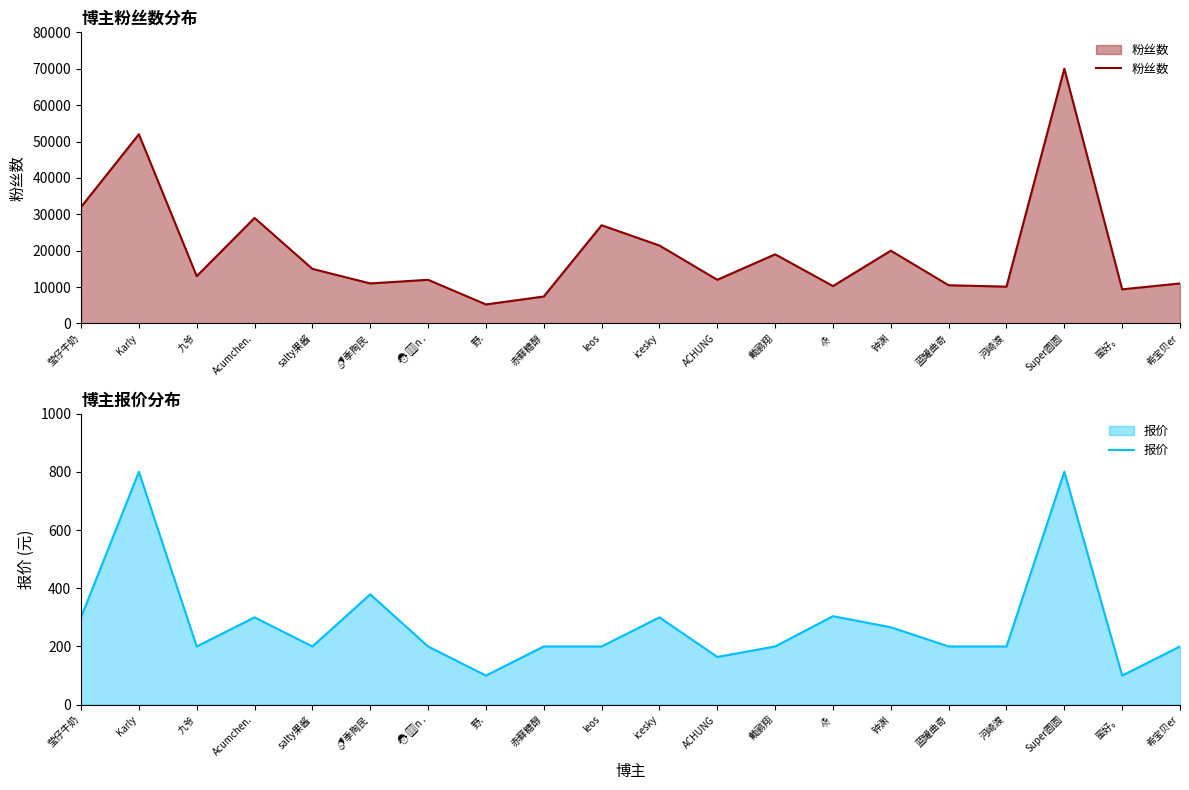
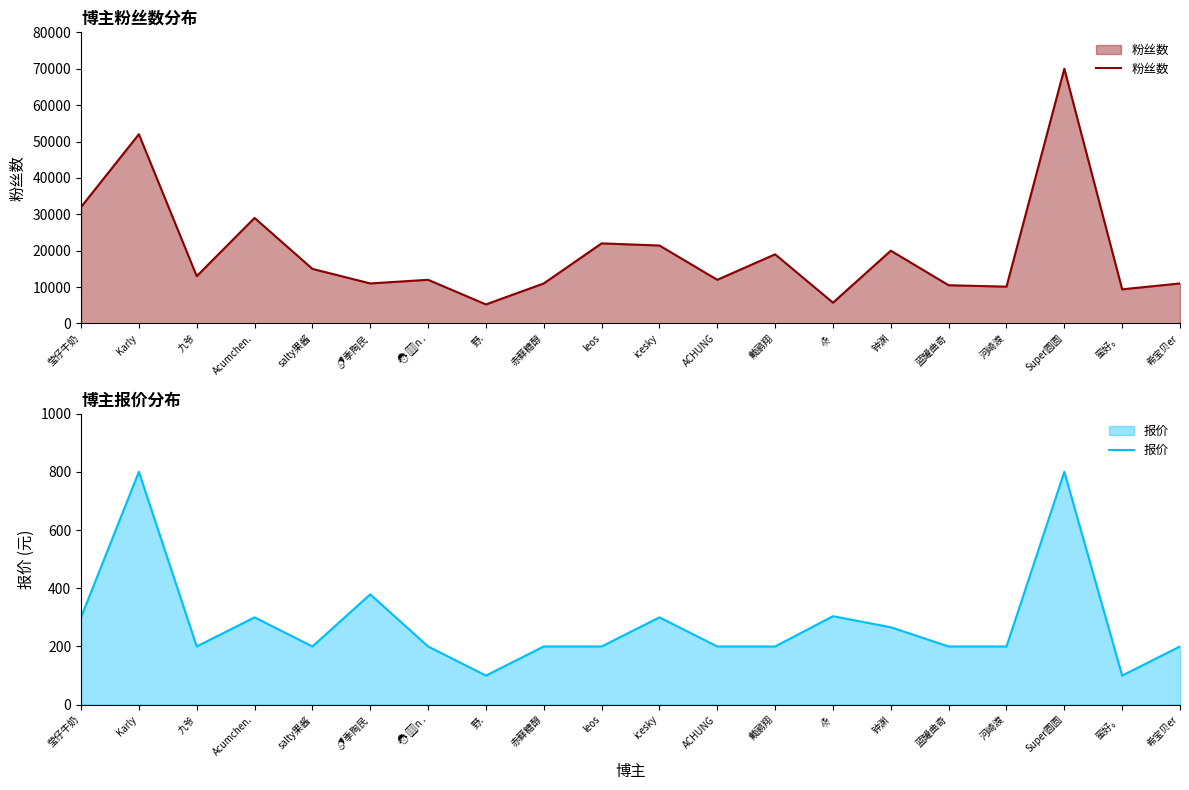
博主粉丝数分布, 赤藓糖醇: 7000 -> 11000
博主粉丝数分布, leos: 27000 -> 22000
博主粉丝数分布, 🥀: 10000 -> 6000
博主报价分布, ACHUNG: 160 -> 200
